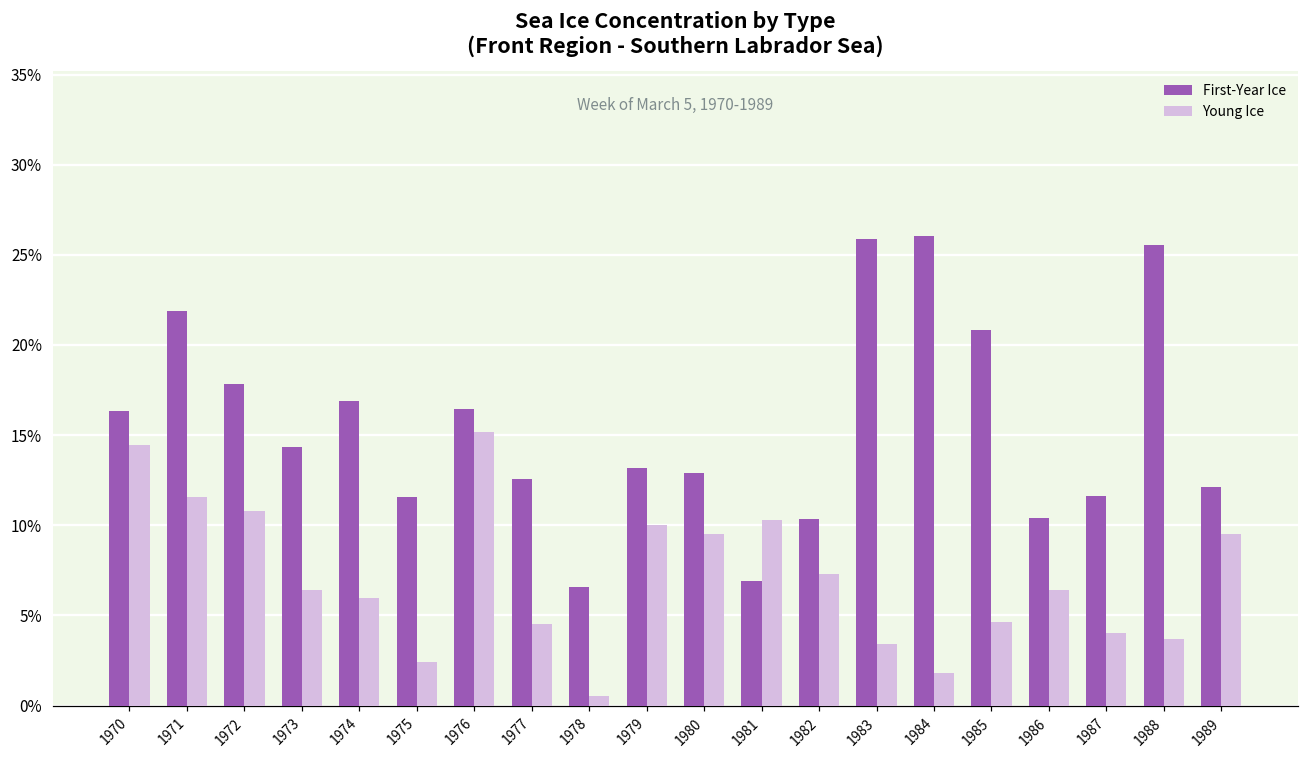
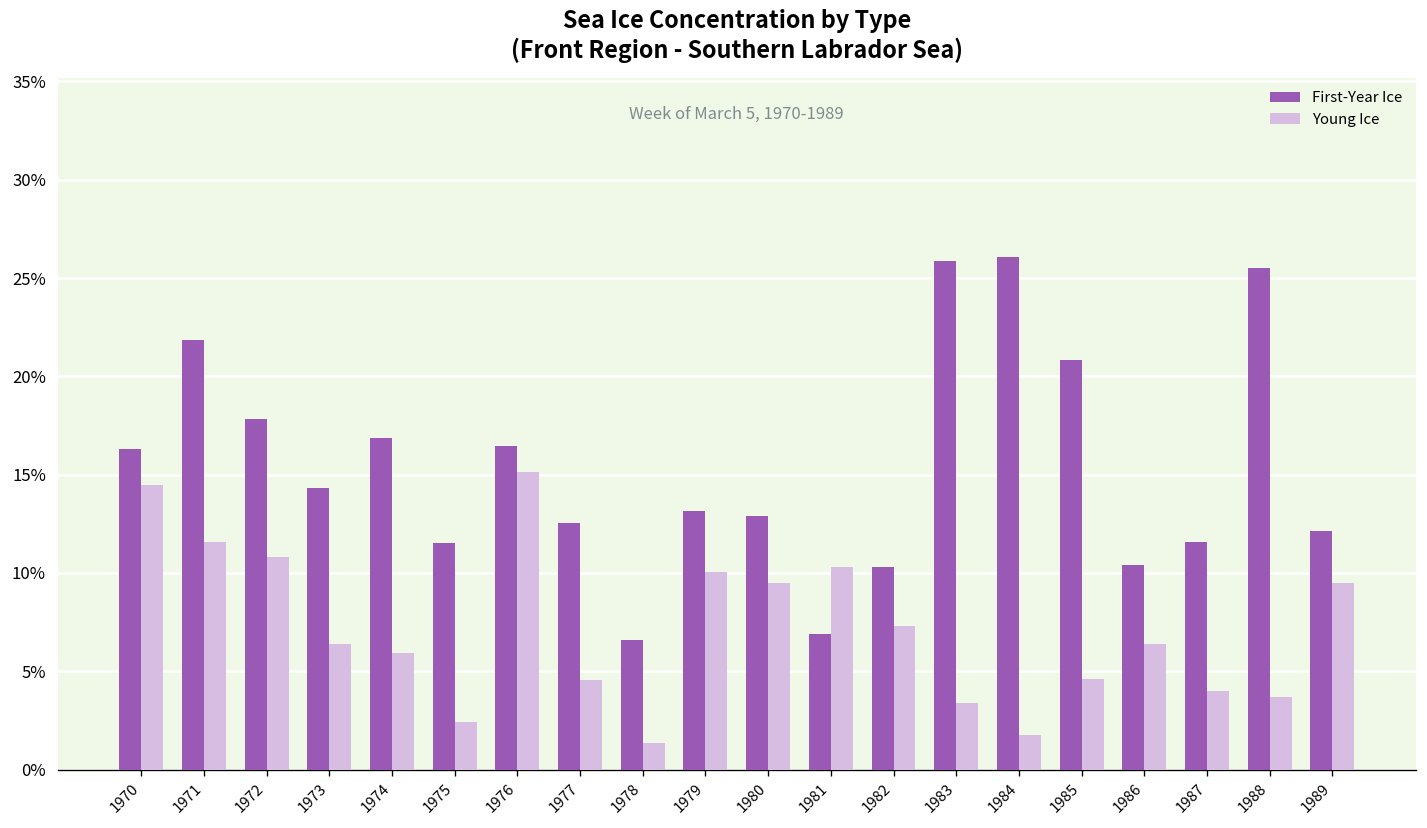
Young Ice, 1978: 0.5% -> 1.4%
